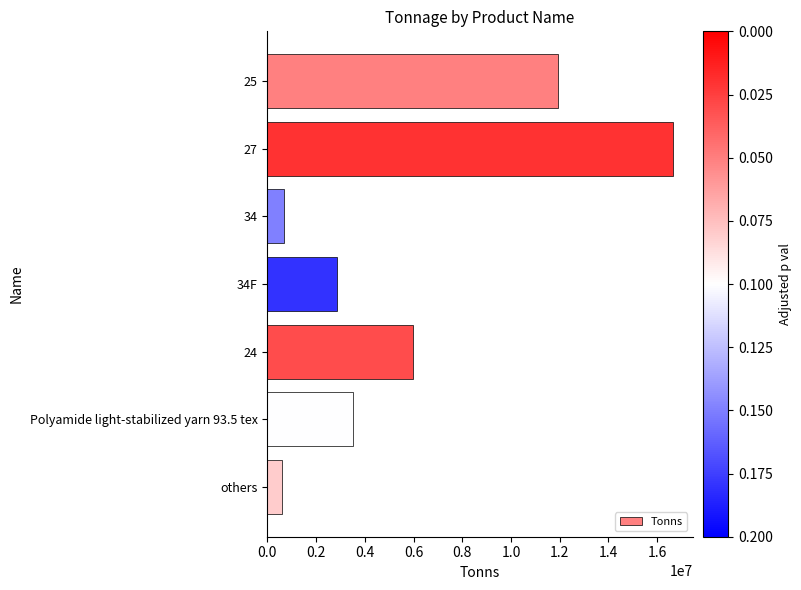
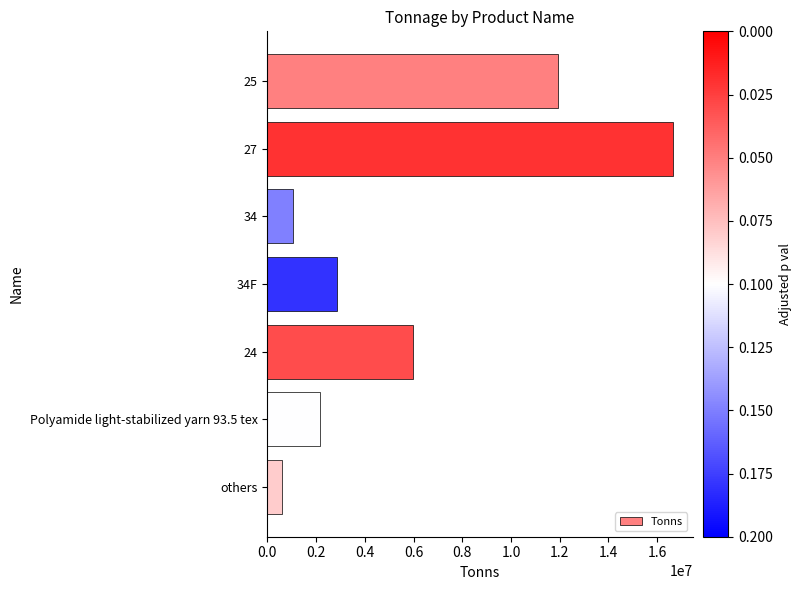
34: 700000 -> 1100000
Polyamide light-stabilized yarn 93.5 tex: 3500000 -> 2100000
